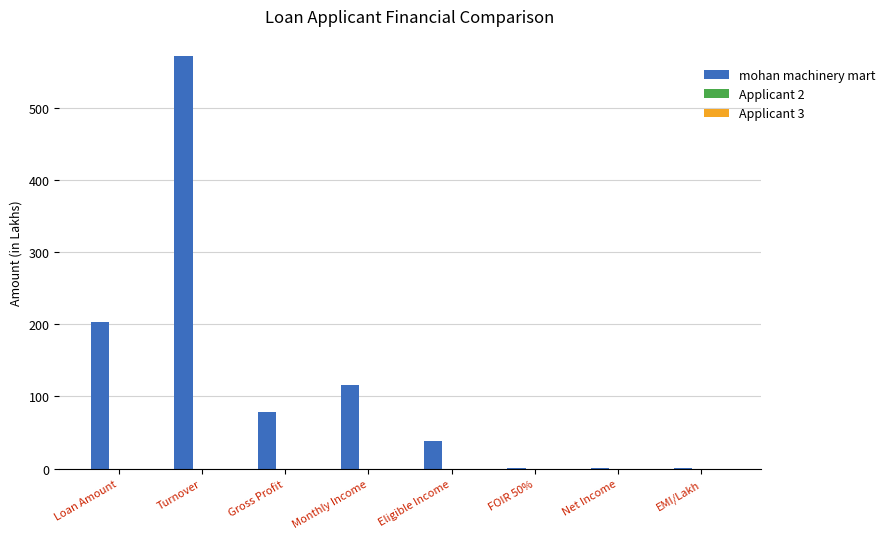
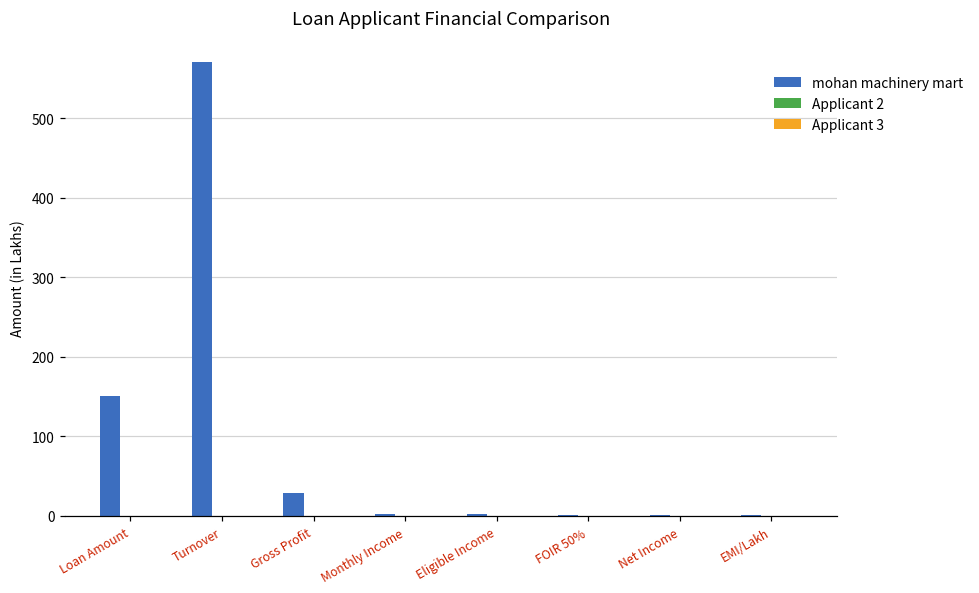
mohan machinery mart, Loan Amount: 200 -> 150
mohan machinery mart, Gross Profit: 80 -> 30
mohan machinery mart, Monthly Income: 120 -> 0
mohan machinery mart, Eligible Income: 40 -> 0
